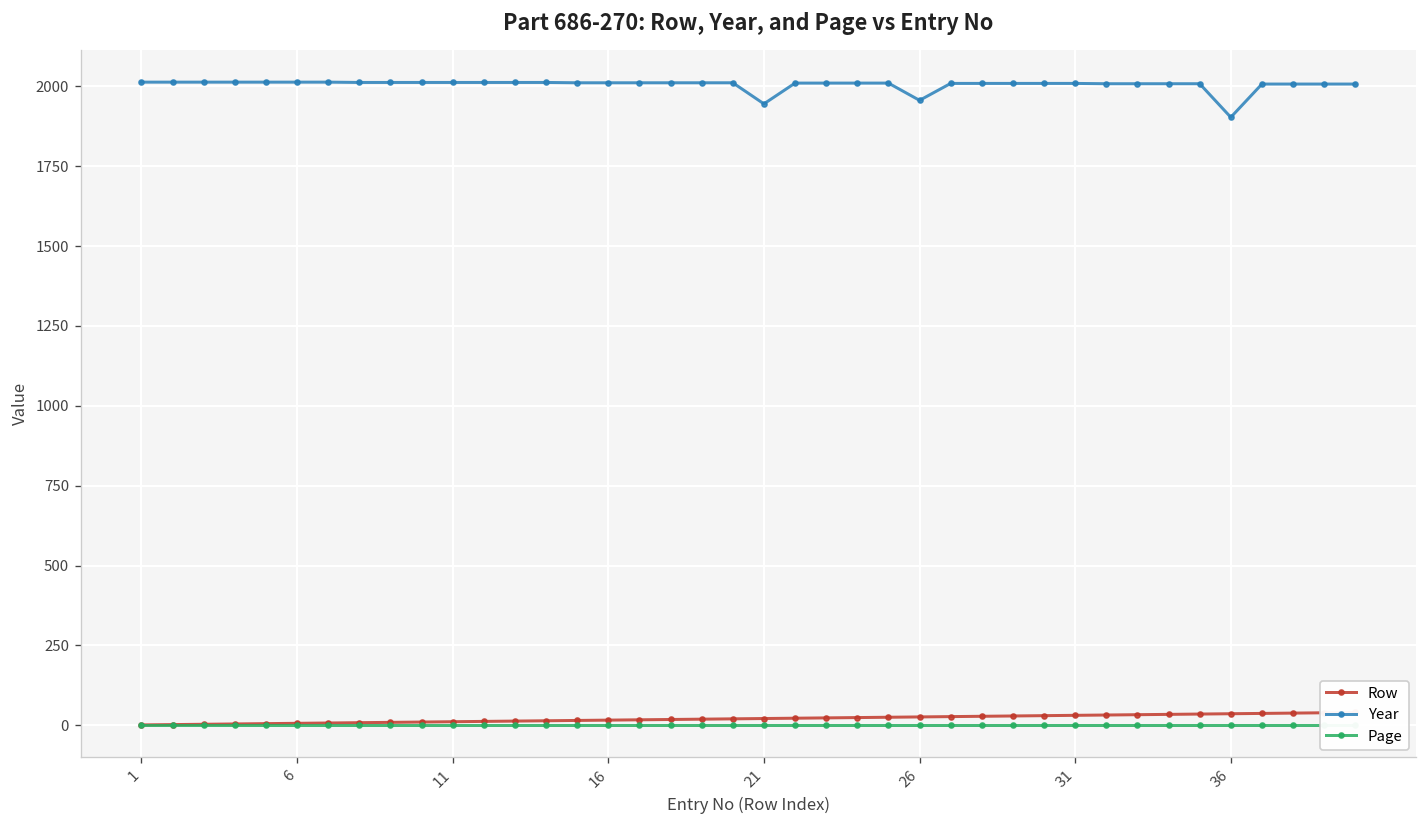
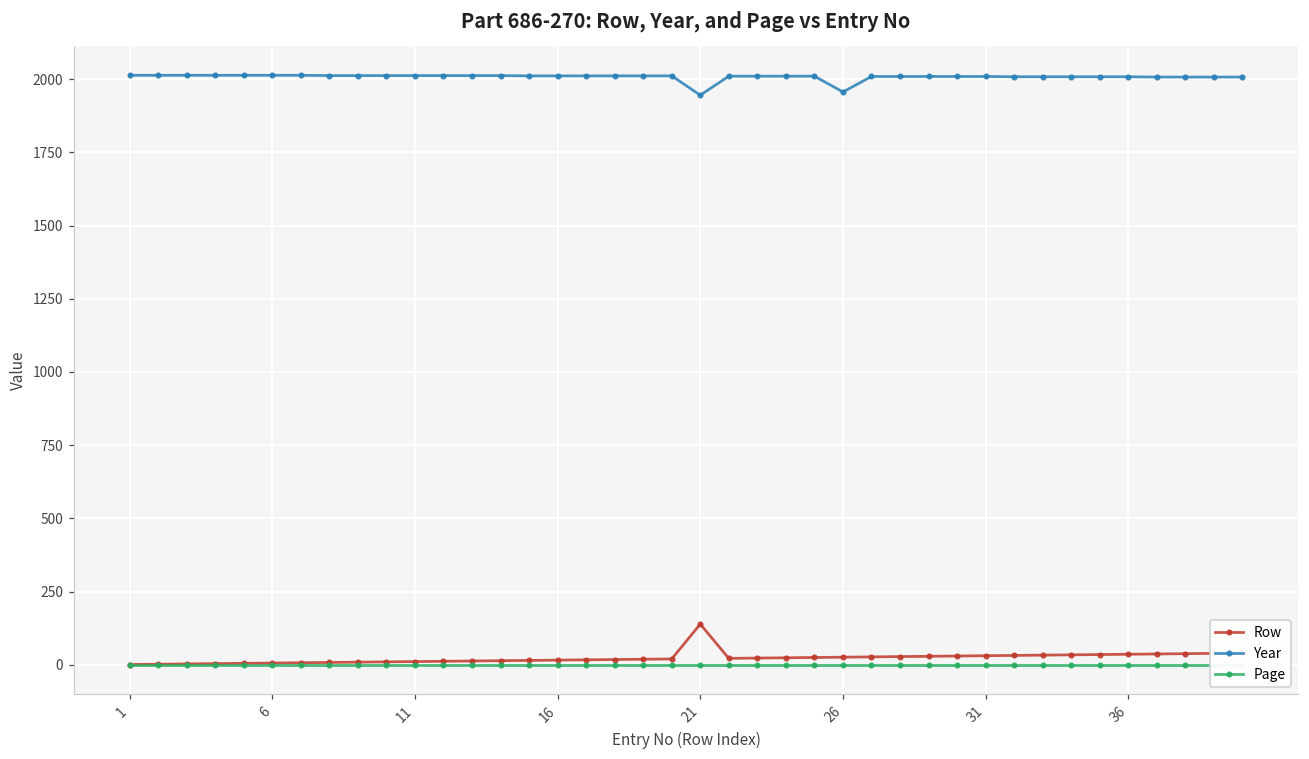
Row, 21: 20 -> 140
Year, 36: 1900 -> 2010
